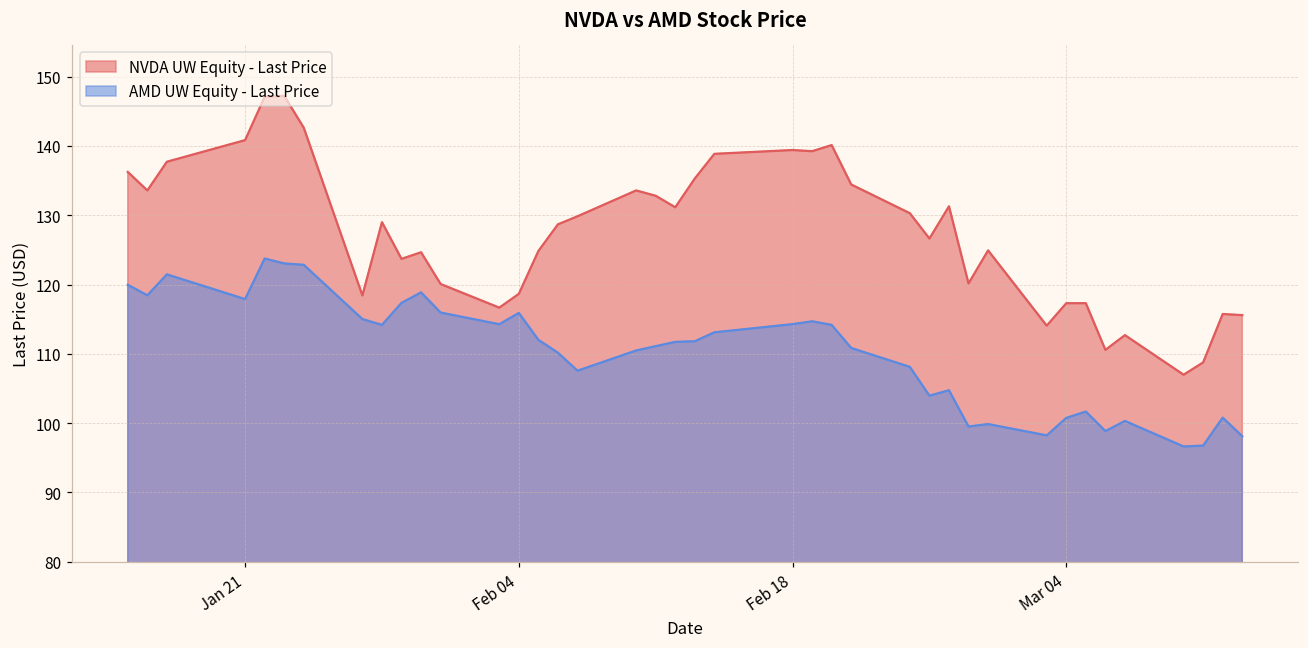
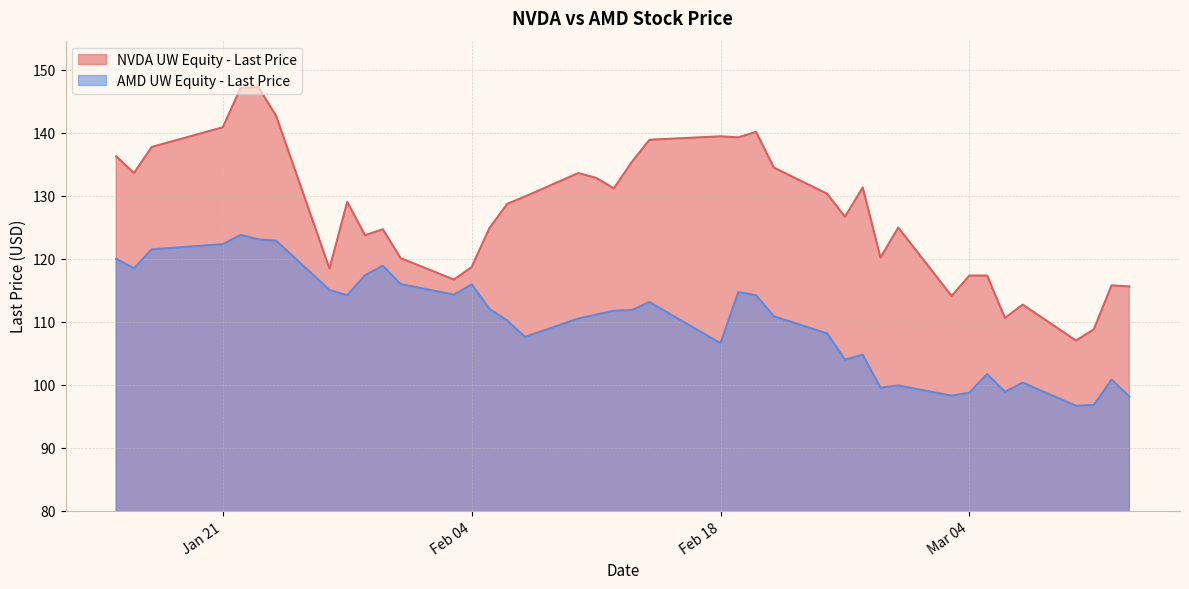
AMD UW Equity - Last Price, Jan 21: 118 -> 122
AMD UW Equity - Last Price, Feb 18: 114 -> 107
AMD UW Equity - Last Price, Mar 04: 101 -> 99
